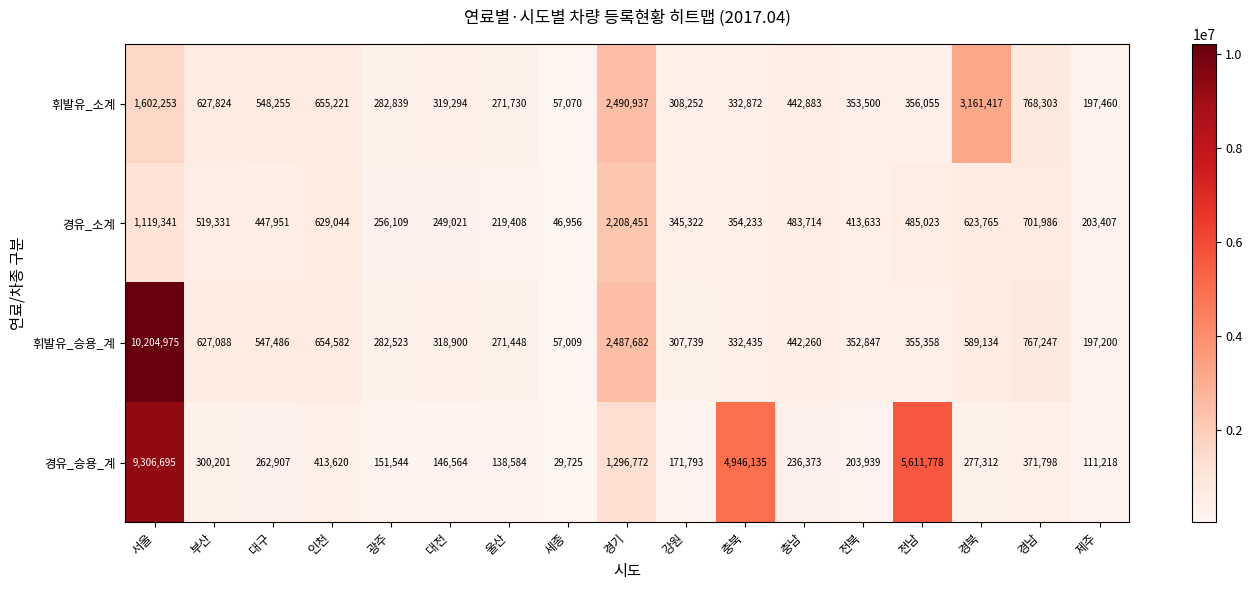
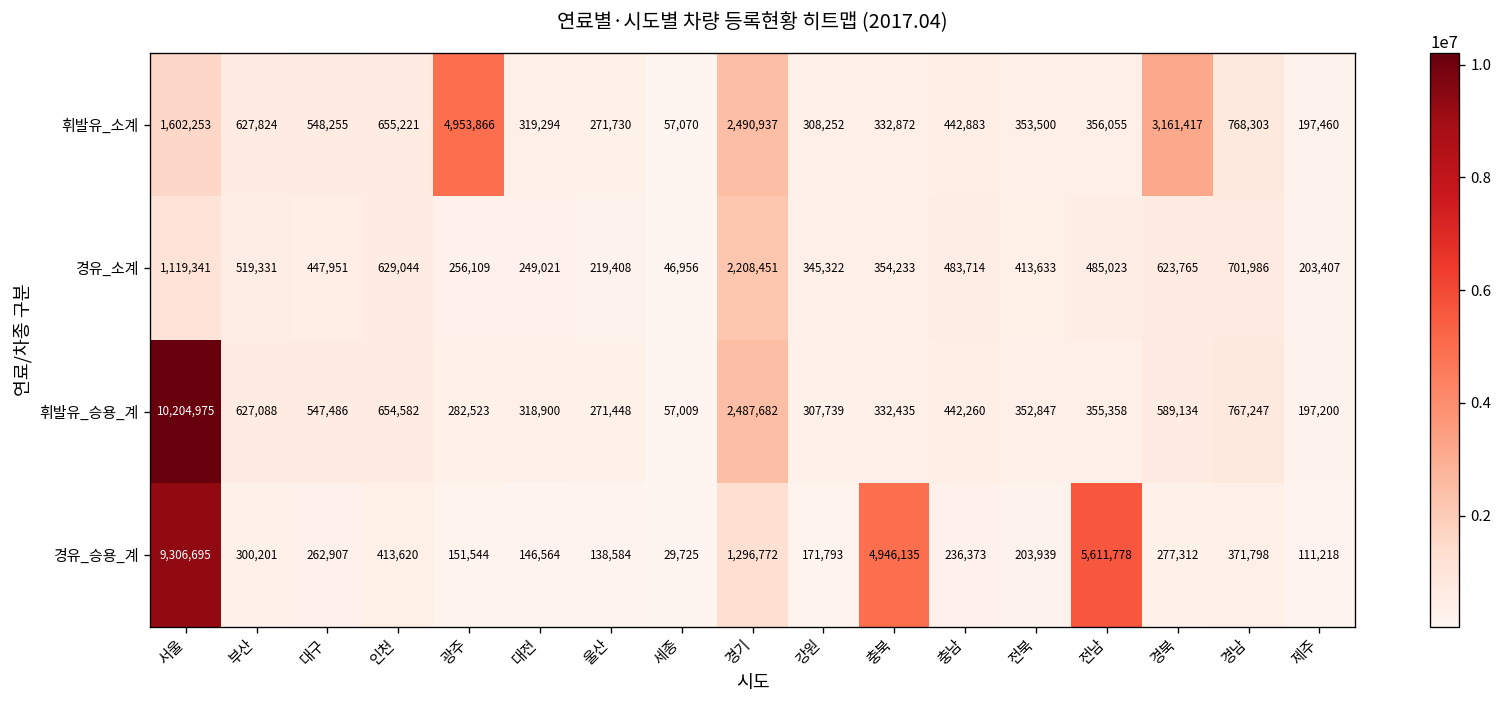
휘발유_소계, 광주: 282,839 -> 4,953,866
